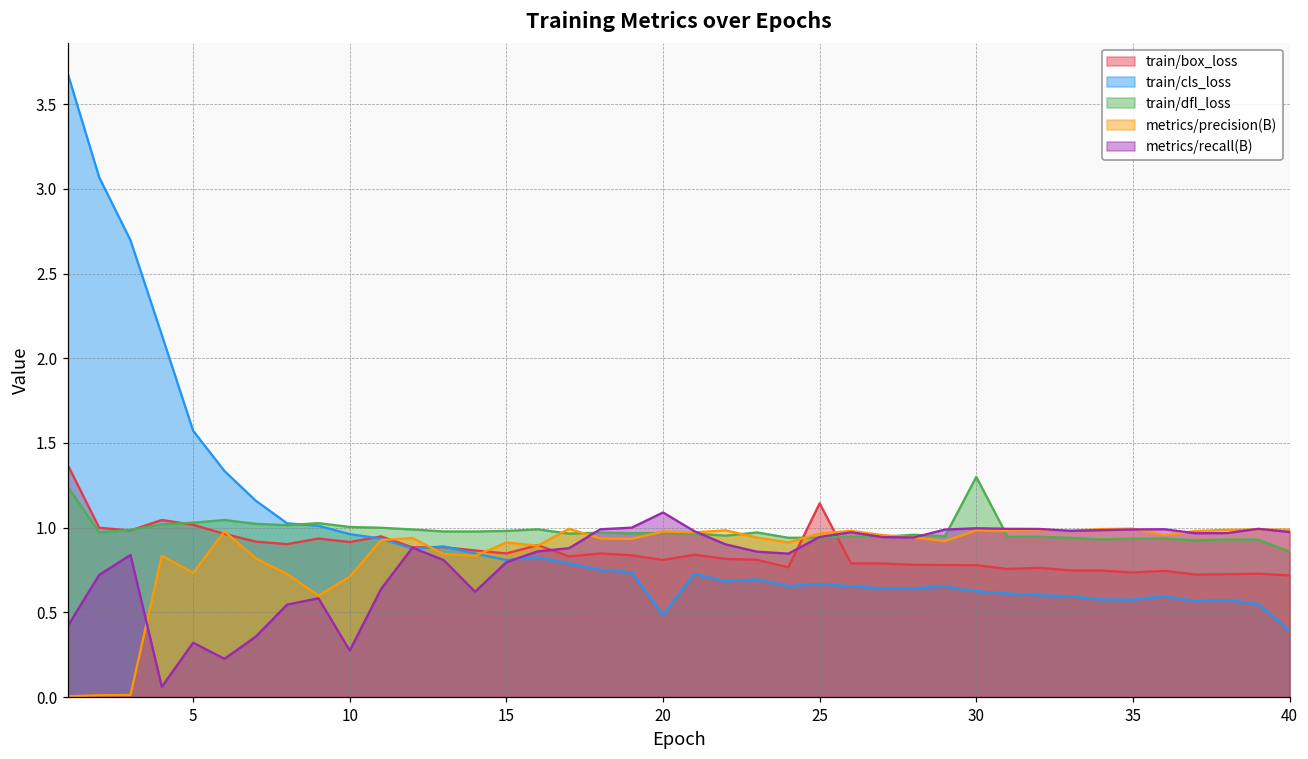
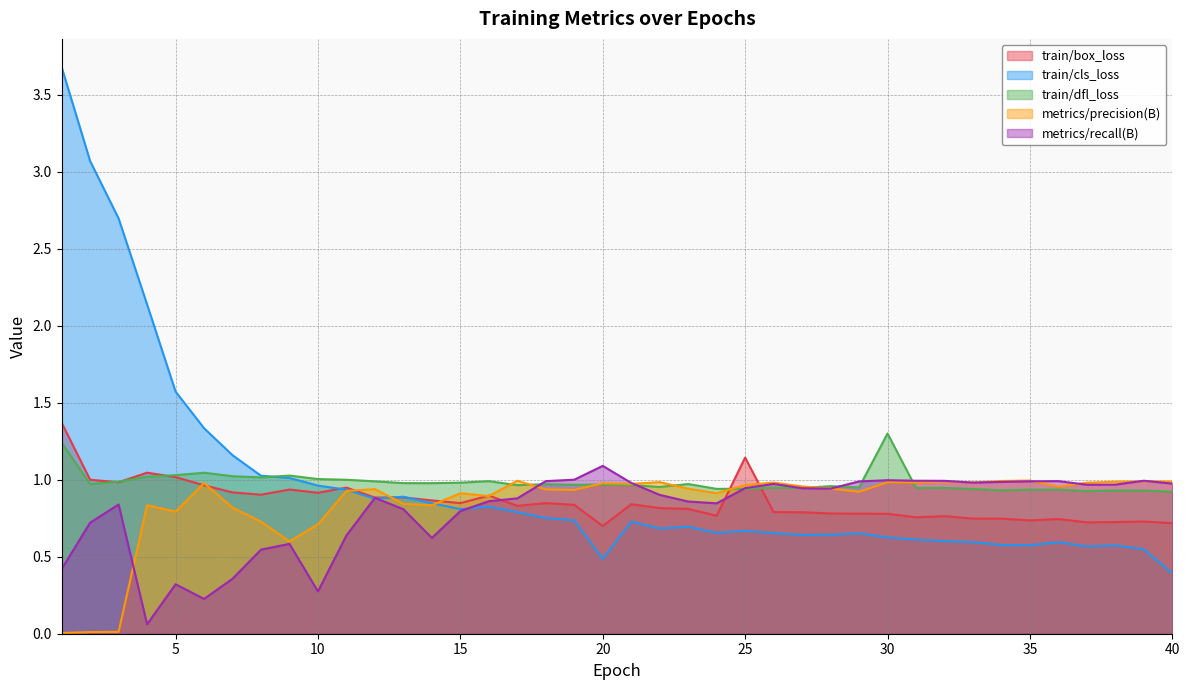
metrics/precision(B), 5: 0.73 -> 0.79
train/box_loss, 20: 0.81 -> 0.70
train/dfl_loss, 40: 0.86 -> 0.92
